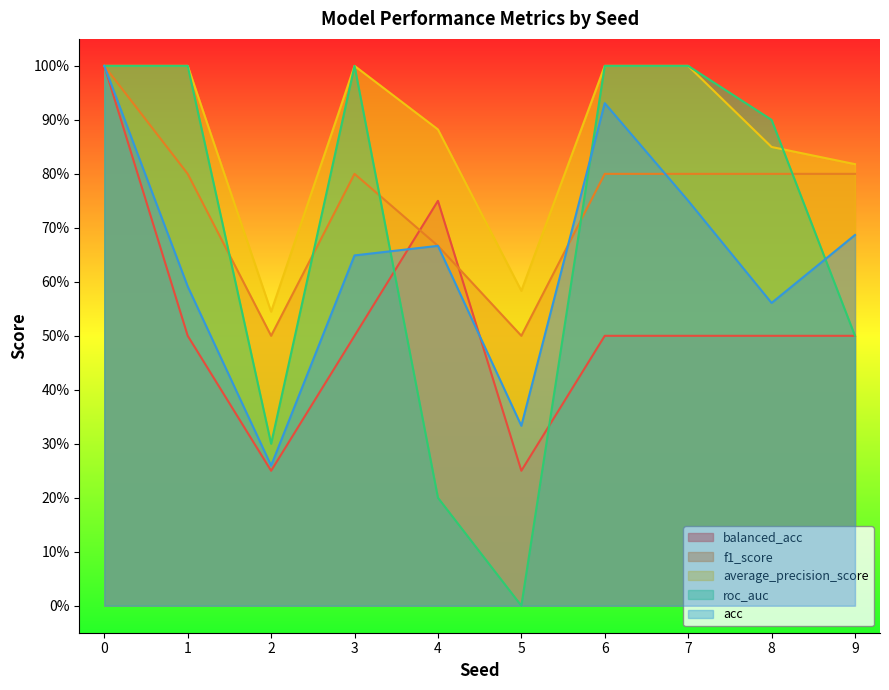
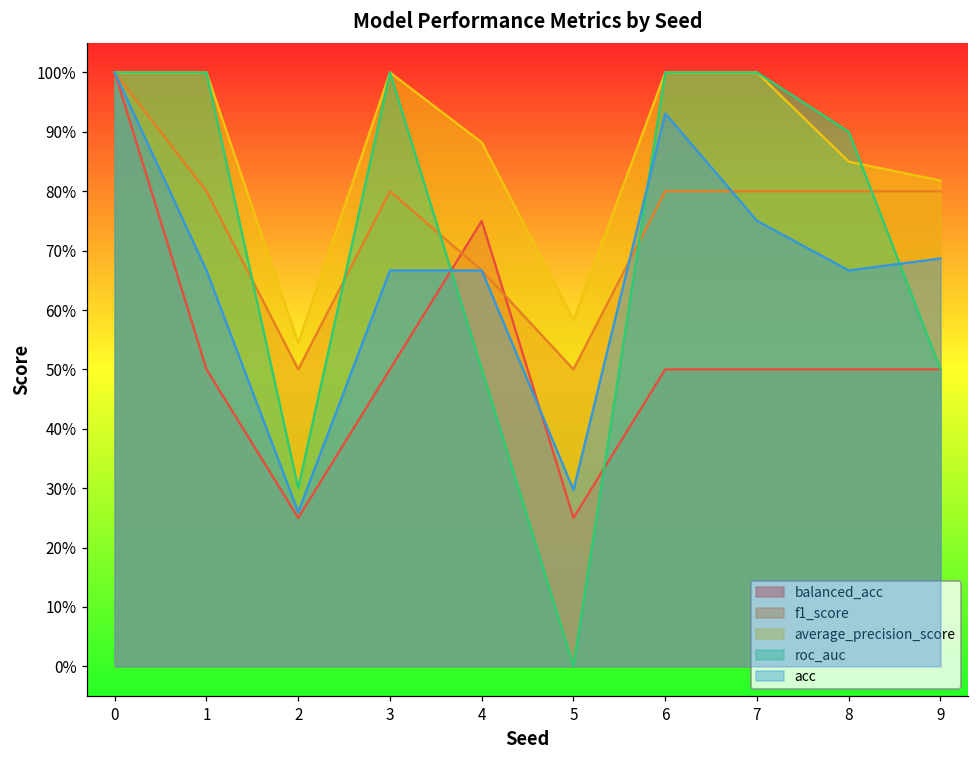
acc, 1: 59% -> 67%
acc, 3: 65% -> 67%
roc_auc, 4: 20% -> 50%
acc, 5: 33% -> 30%
acc, 8: 56% -> 67%
